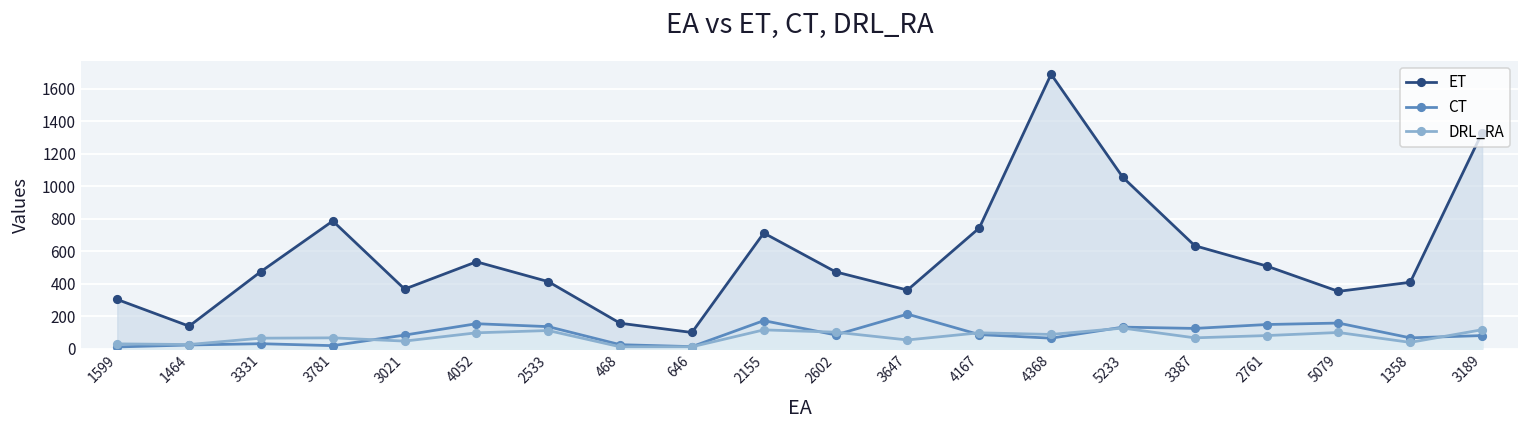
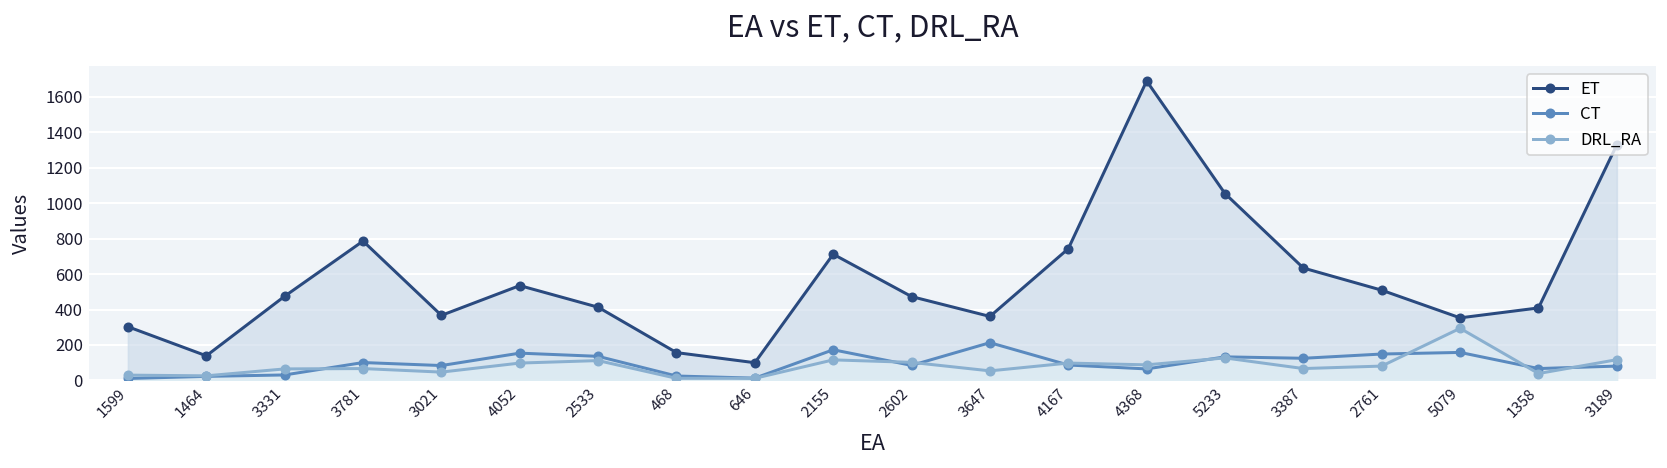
CT, 3781: 20 -> 100
DRL_RA, 5079: 100 -> 290
